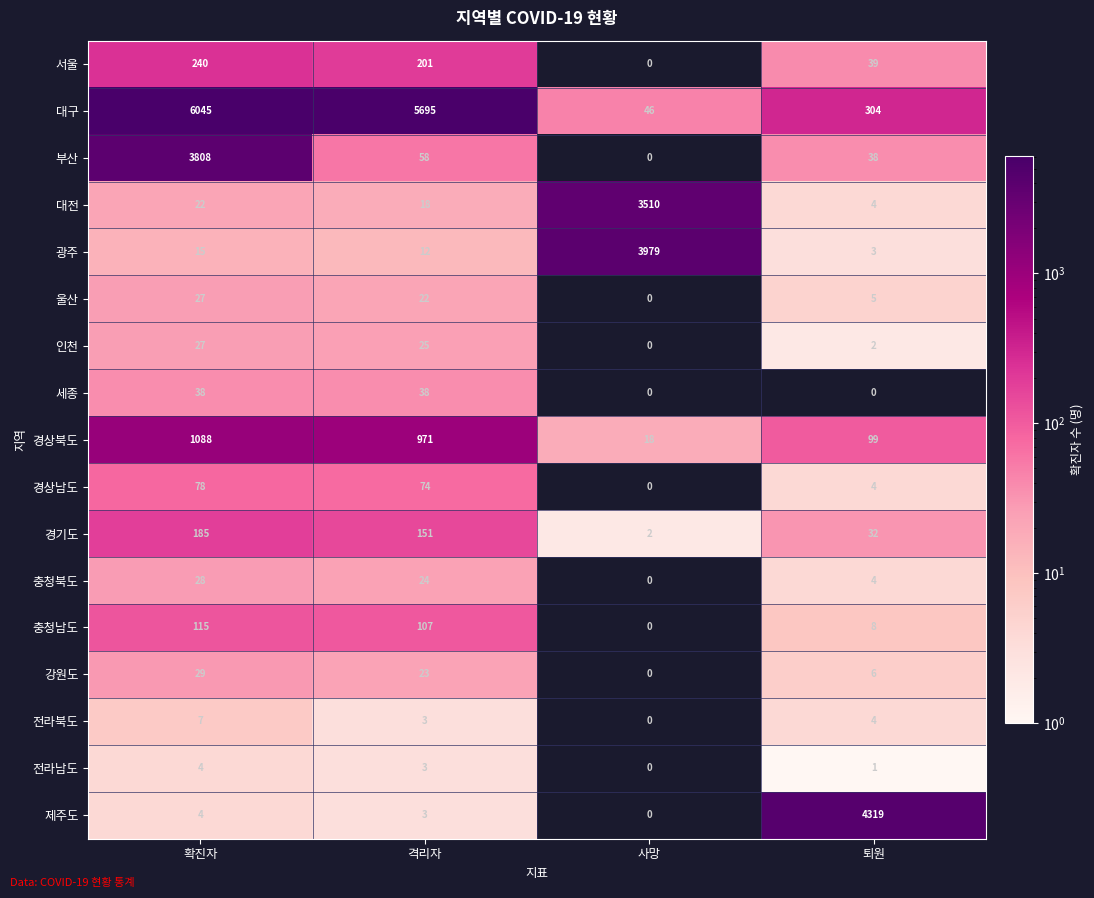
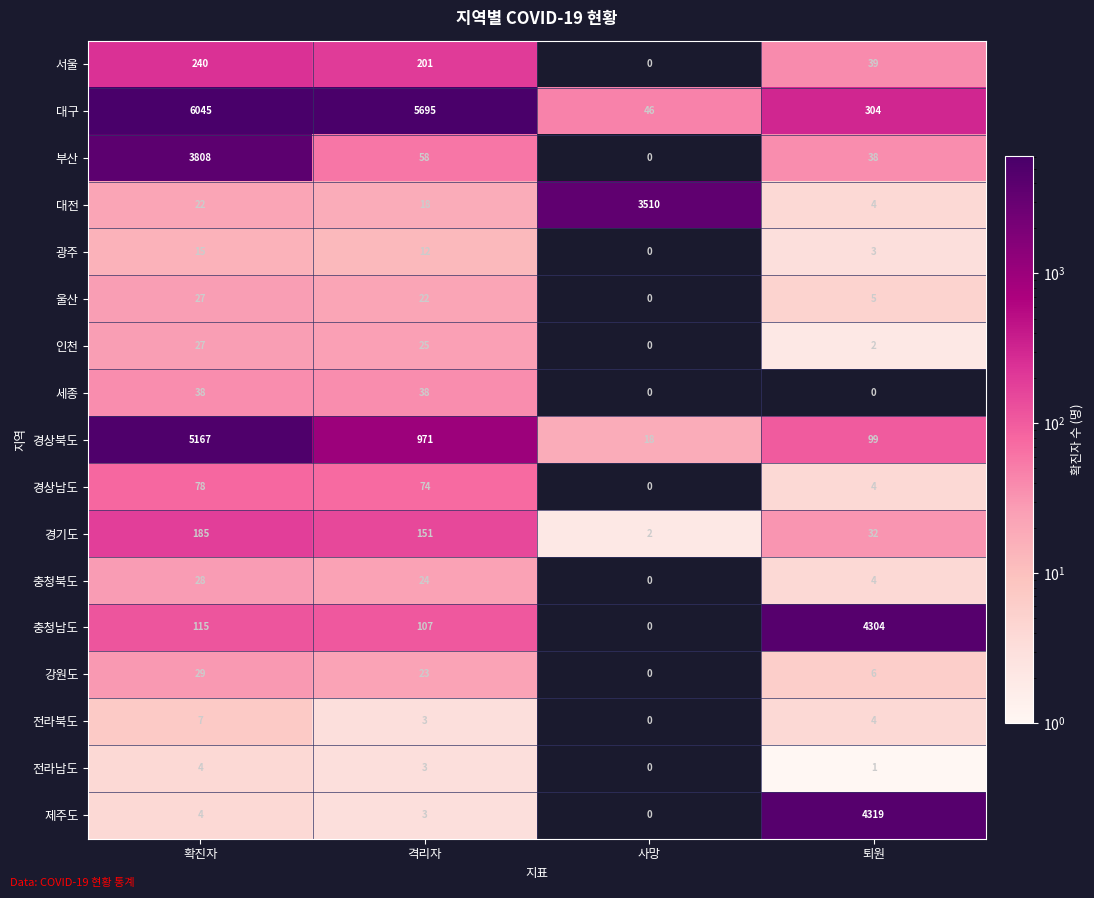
광주, 사망: 3979 -> 0
경상북도, 확진자: 1088 -> 5167
충청남도, 퇴원: 8 -> 4304
